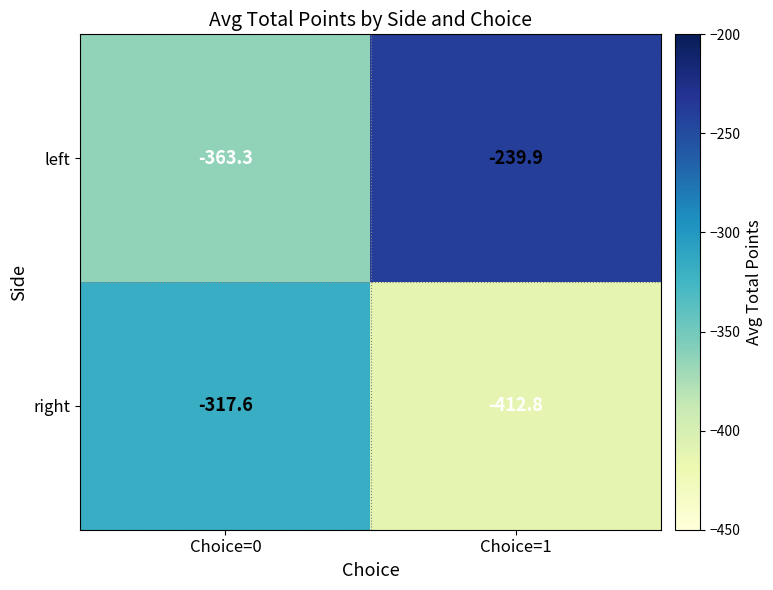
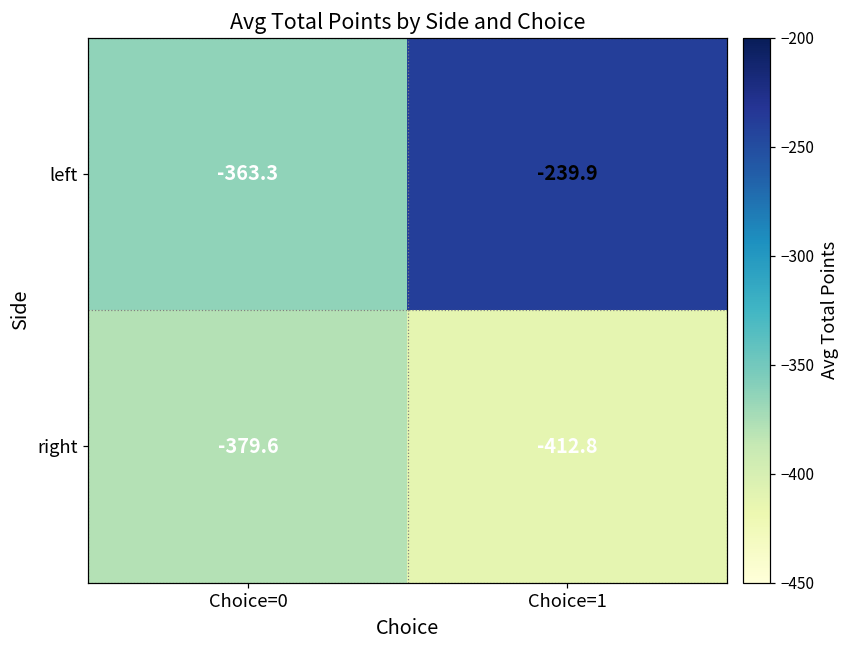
right, Choice=0: -317.6 -> -379.6
